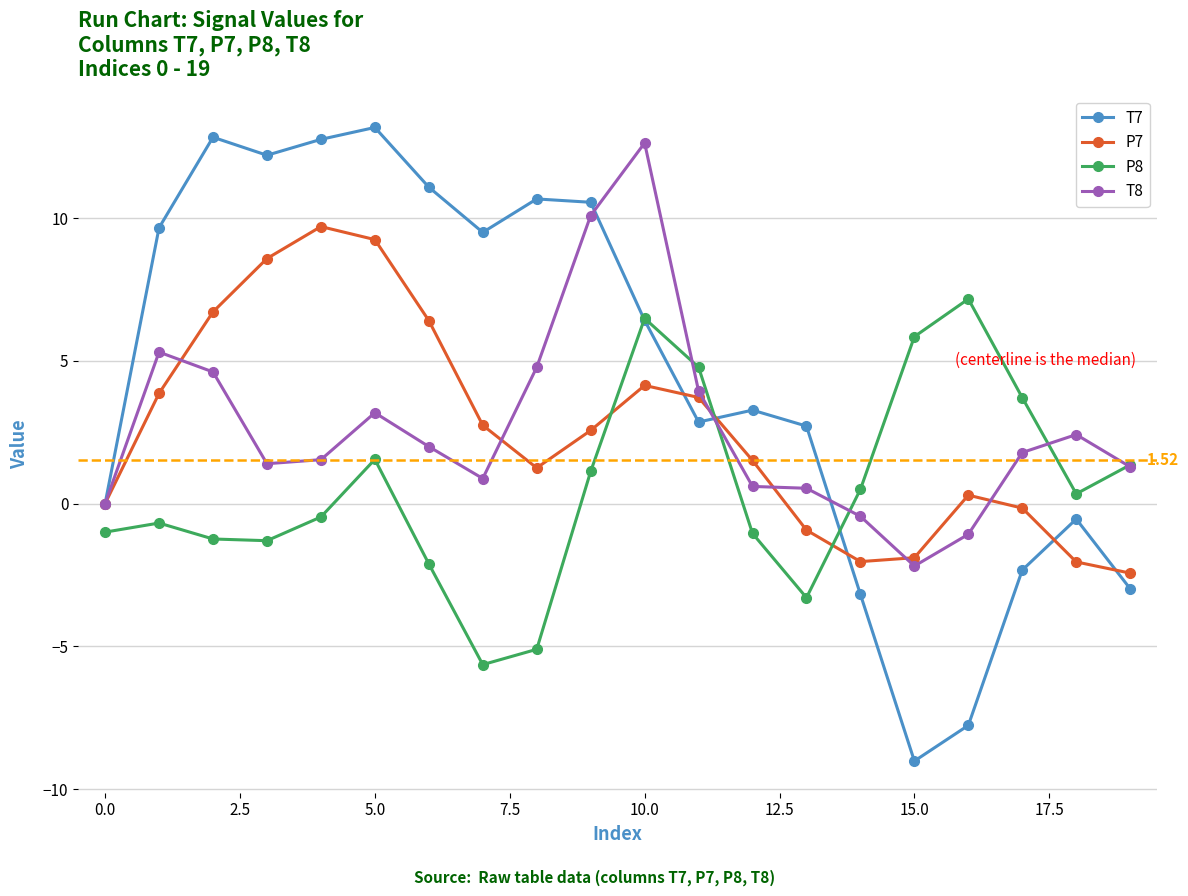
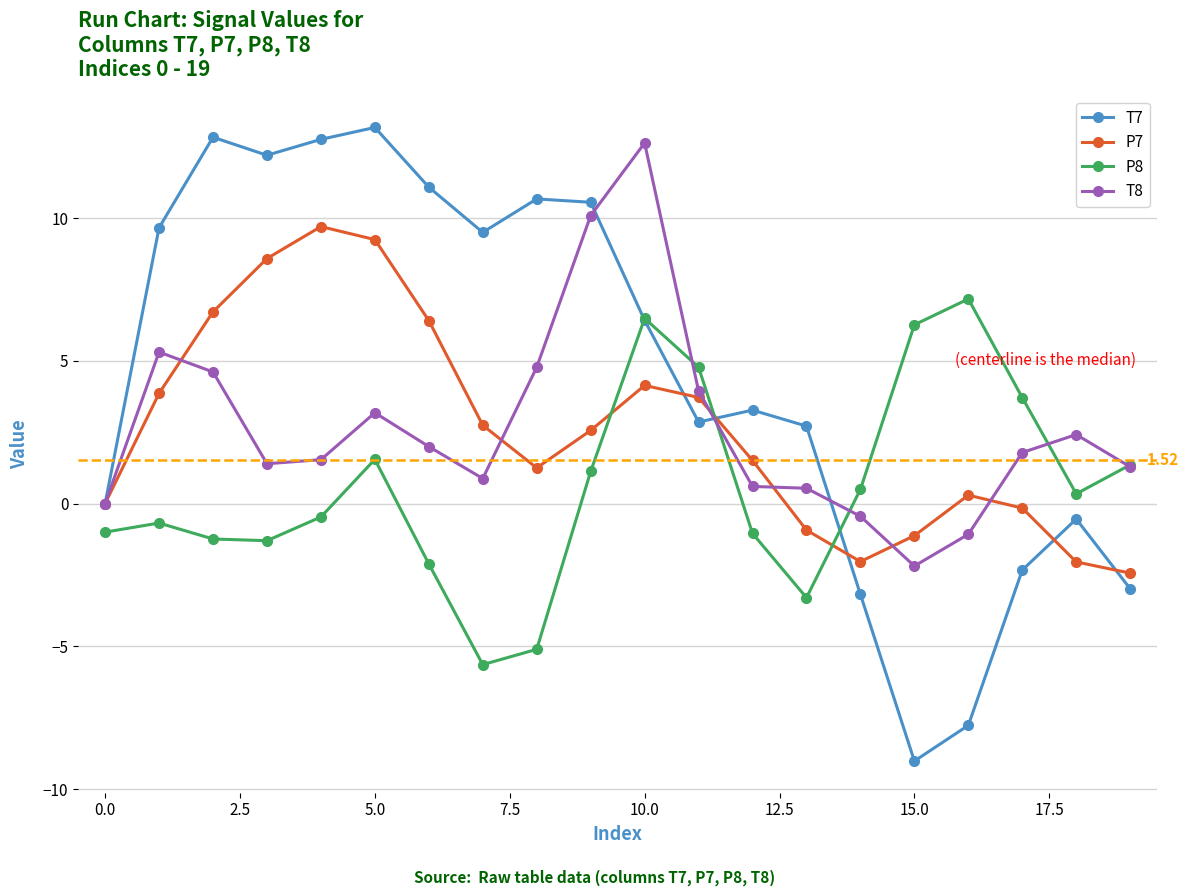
P7, 15.0: -1.9 -> -1.1
P8, 15.0: 5.8 -> 6.3
